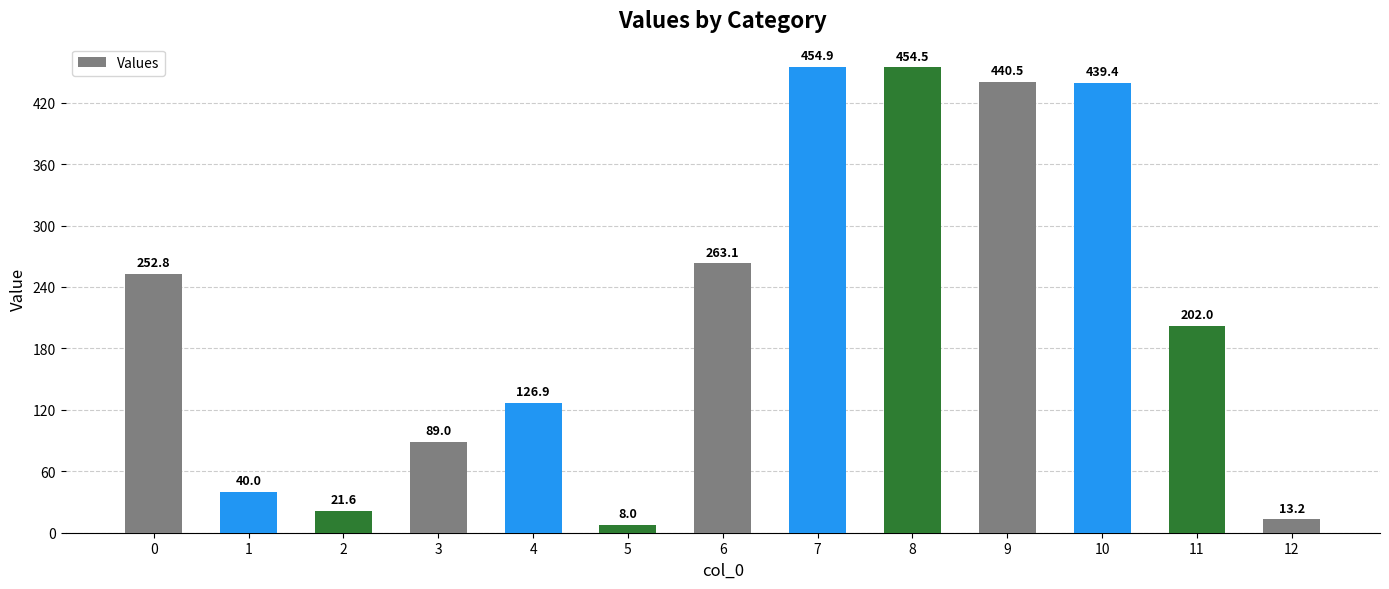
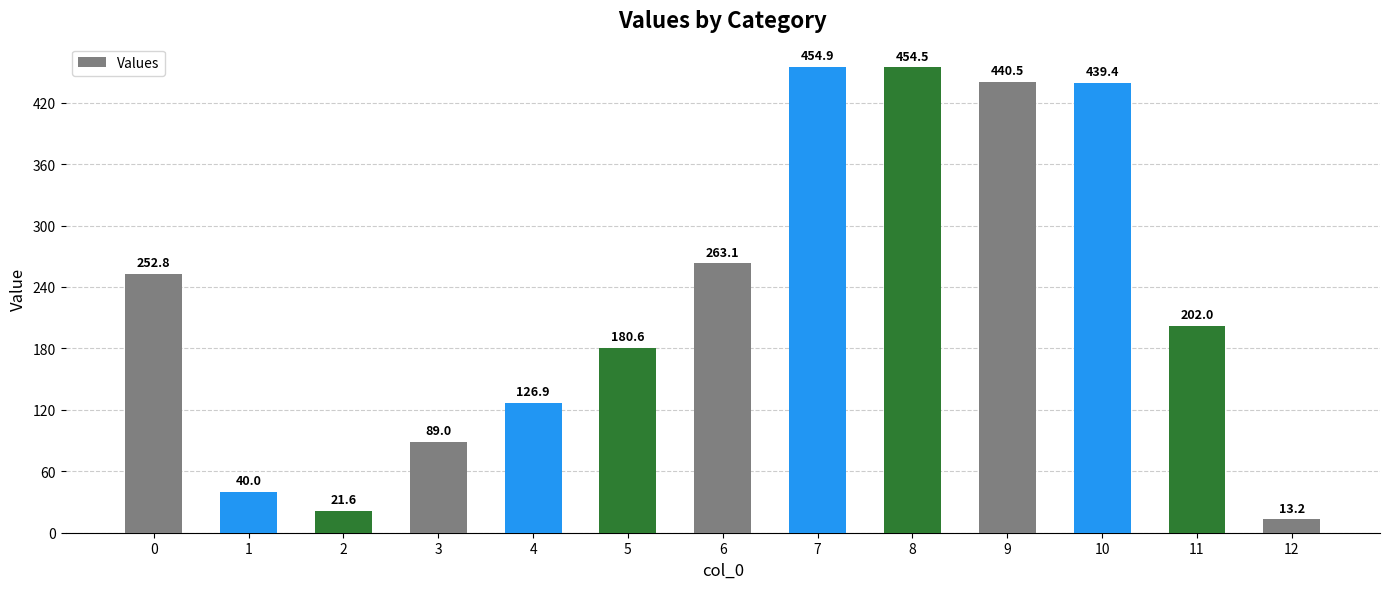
5: 8.0 -> 180.6
